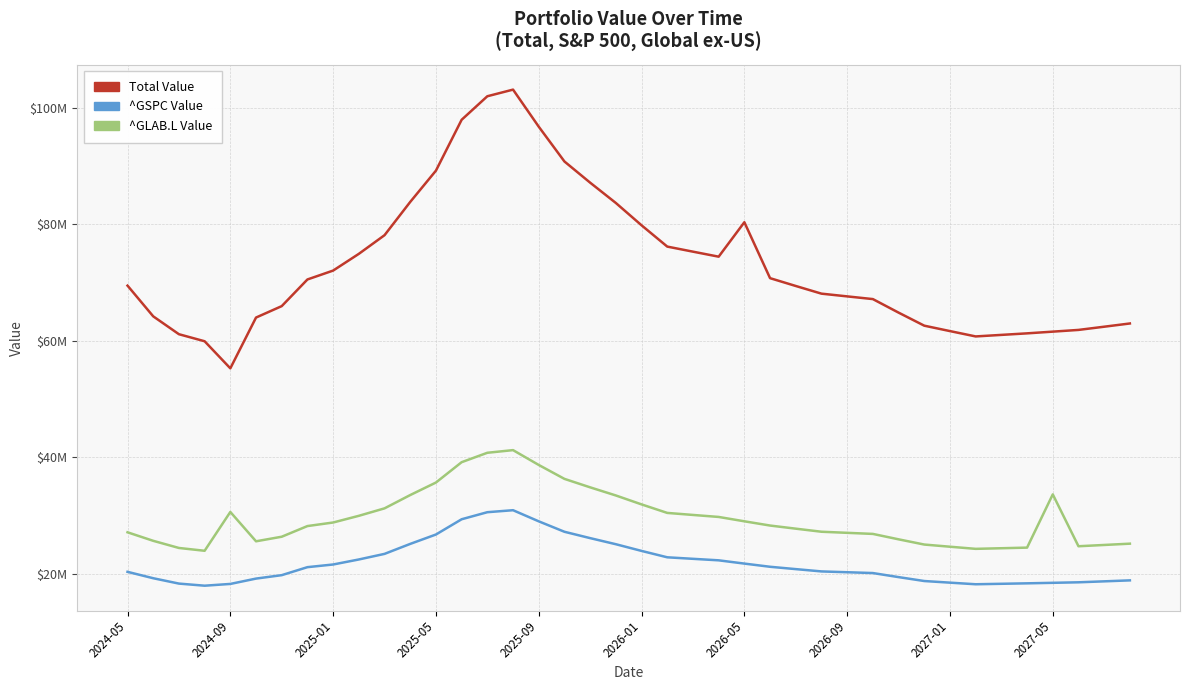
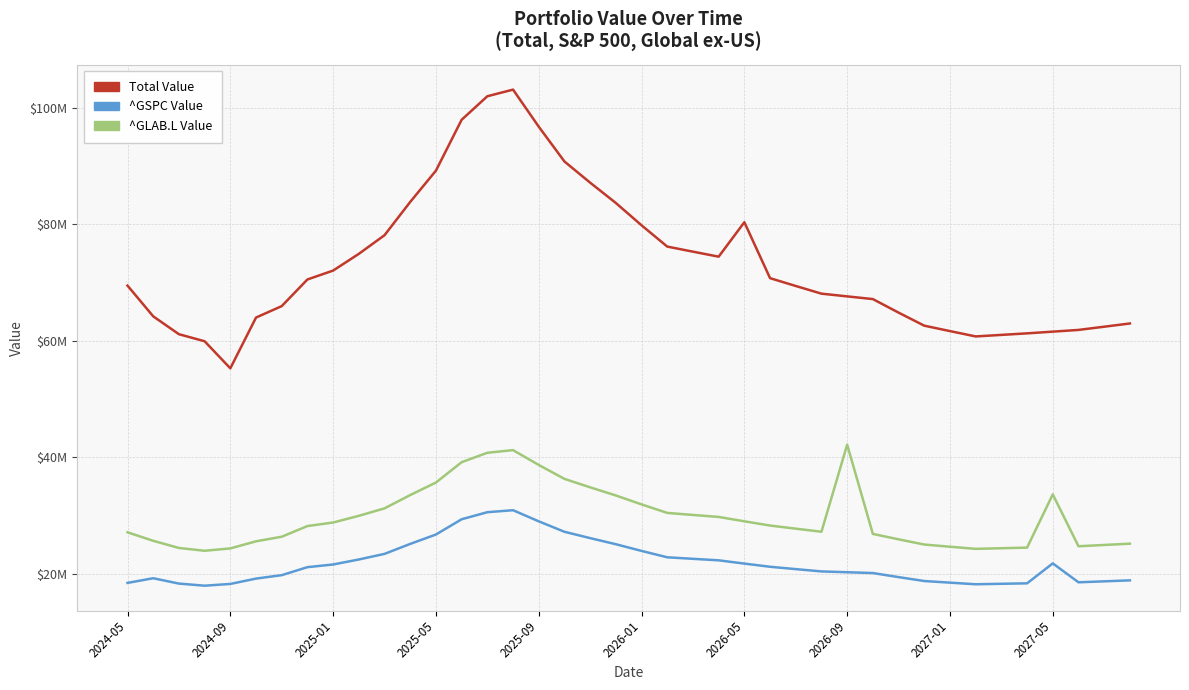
^GSPC Value, 2024-05: $20000000 -> $18000000
^GLAB.L Value, 2024-09: $31000000 -> $24000000
^GLAB.L Value, 2026-09: $27000000 -> $42000000
^GSPC Value, 2027-05: $18000000 -> $22000000
